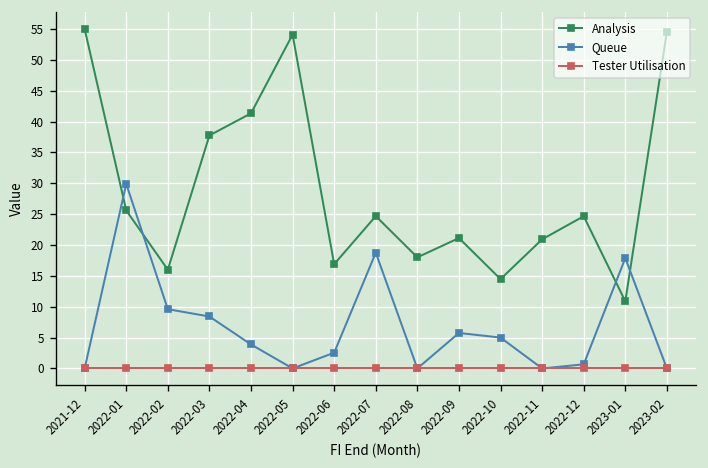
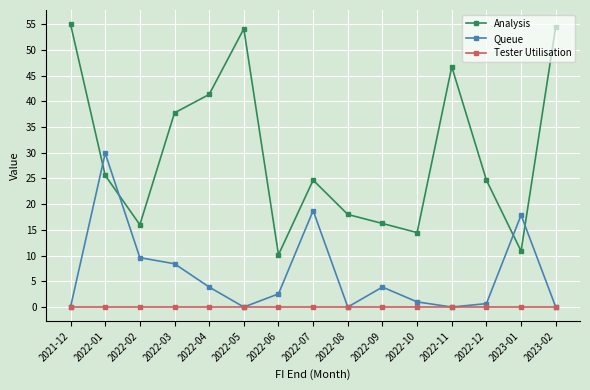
Analysis, 2022-06: 17 -> 10
Analysis, 2022-09: 21 -> 16
Queue, 2022-09: 6 -> 4
Queue, 2022-10: 5 -> 1
Analysis, 2022-11: 21 -> 47
